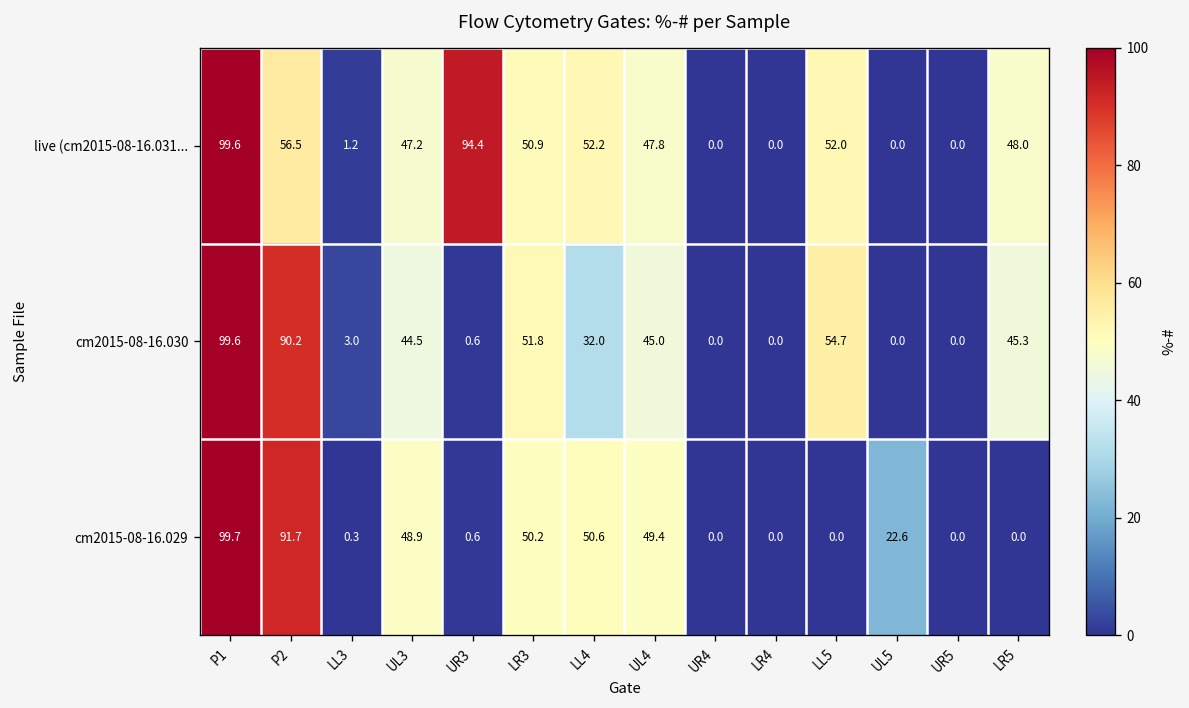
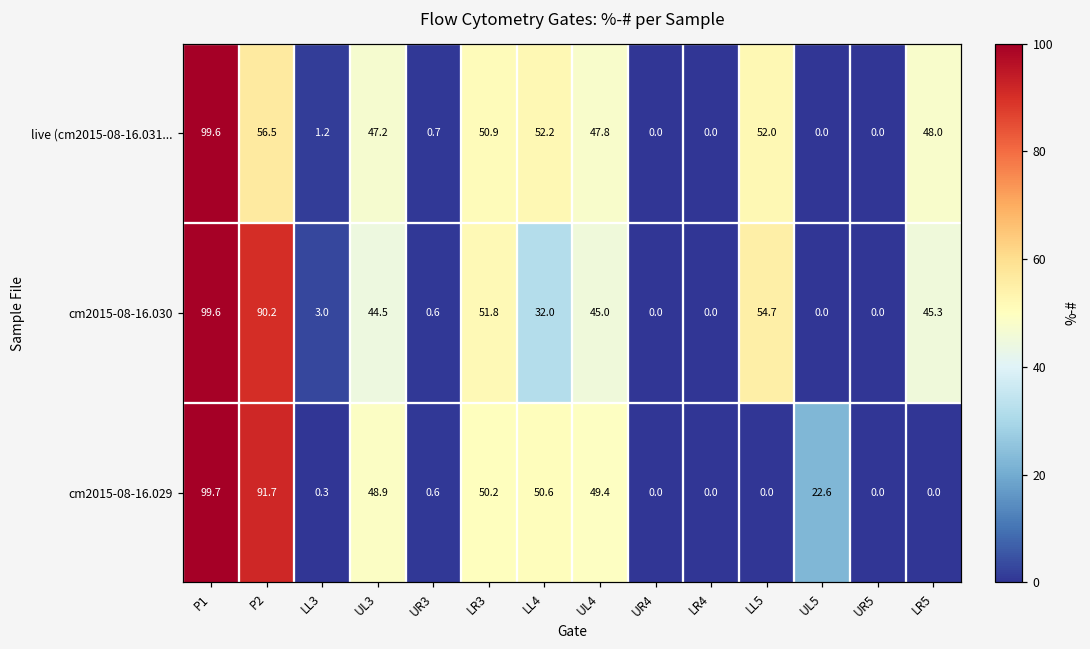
live (cm2015-08-16.031..., UR3: 94.4 -> 0.7
